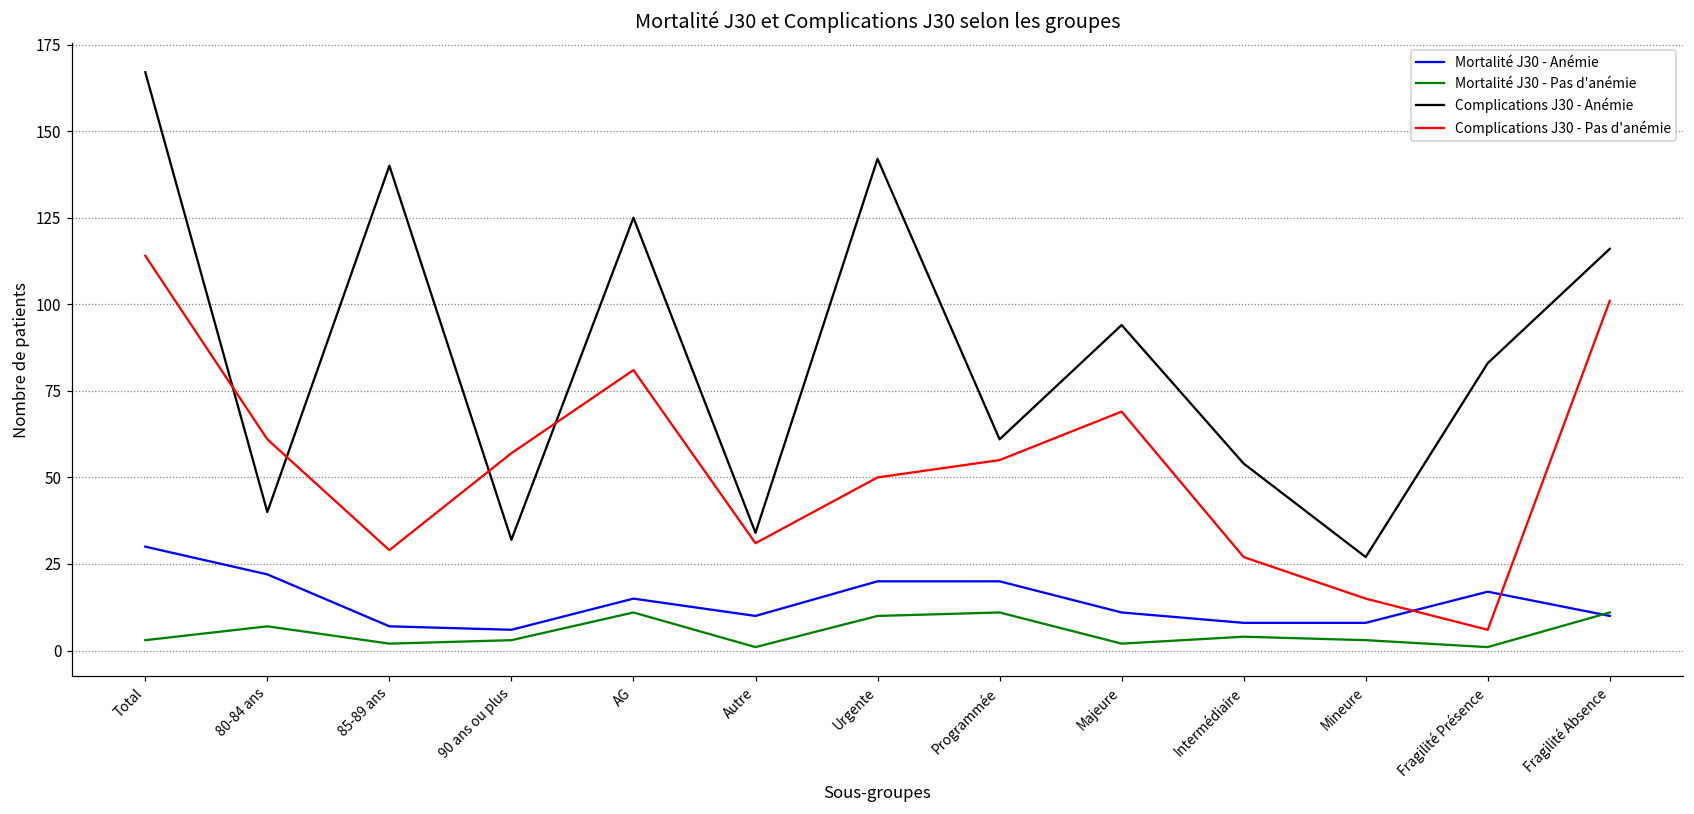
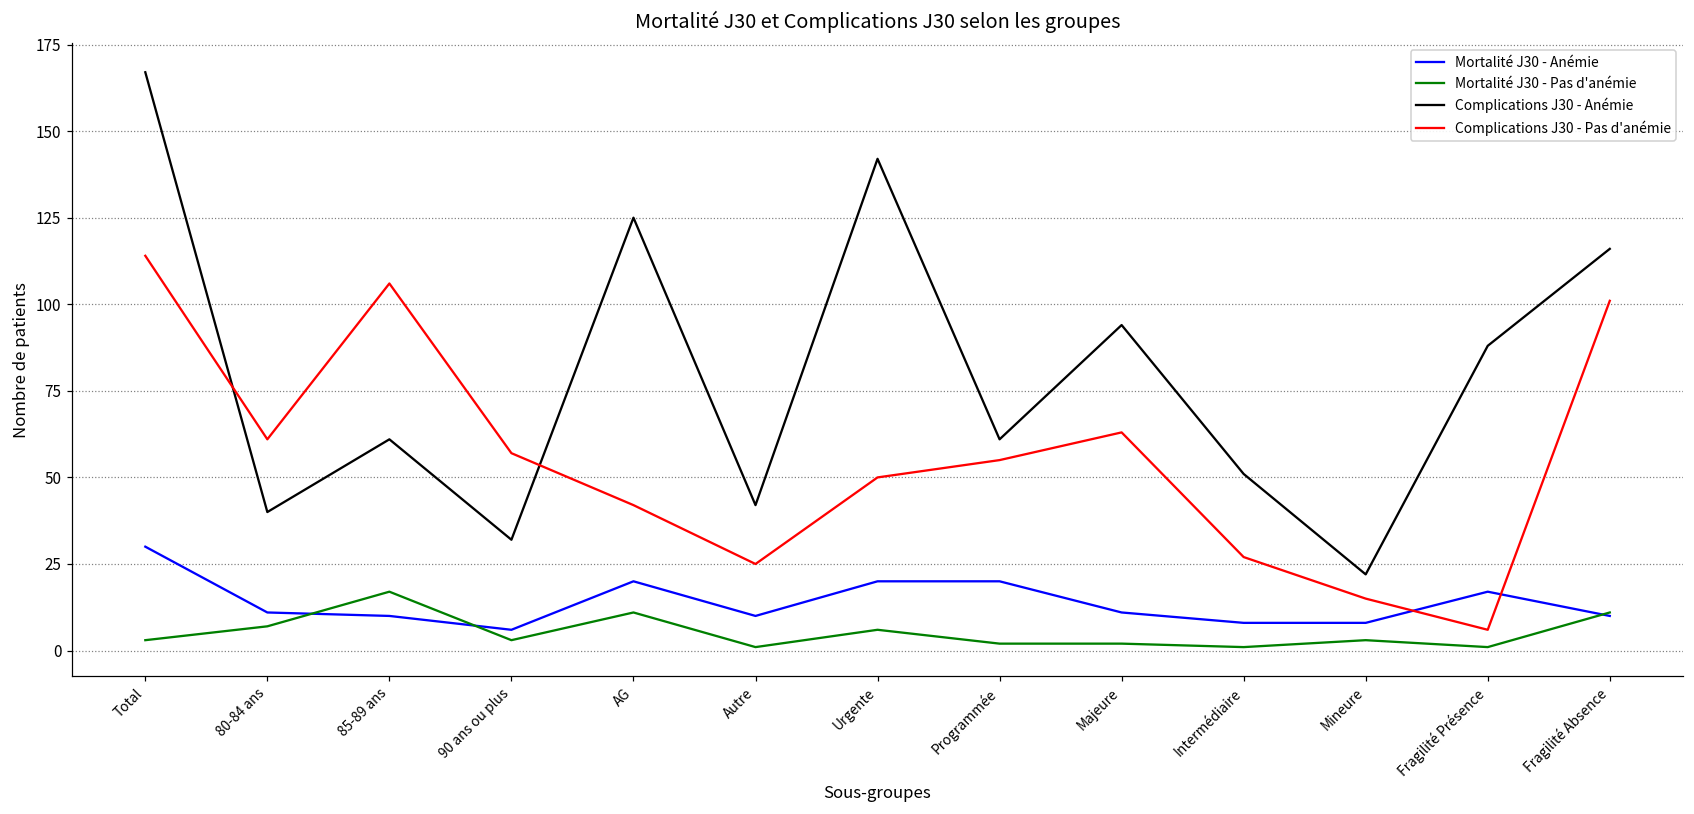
Mortalité J30 - Anémie, 80-84 ans: 22 -> 11
Mortalité J30 - Anémie, 85-89 ans: 7 -> 10
Mortalité J30 - Pas d'anémie, 85-89 ans: 2 -> 17
Complications J30 - Anémie, 85-89 ans: 140 -> 61
Complications J30 - Pas d'anémie, 85-89 ans: 29 -> 106
Mortalité J30 - Anémie, AG: 15 -> 20
Complications J30 - Pas d'anémie, AG: 81 -> 42
Complications J30 - Anémie, Autre: 34 -> 42
Complications J30 - Pas d'anémie, Autre: 31 -> 25
Mortalité J30 - Pas d'anémie, Urgente: 10 -> 6
Mortalité J30 - Pas d'anémie, Programmée: 11 -> 2
Complications J30 - Pas d'anémie, Majeure: 69 -> 63
Mortalité J30 - Pas d'anémie, Intermédiaire: 4 -> 1
Complications J30 - Anémie, Intermédiaire: 54 -> 51
Complications J30 - Anémie, Mineure: 27 -> 22
Complications J30 - Anémie, Fragilité Présence: 83 -> 88
